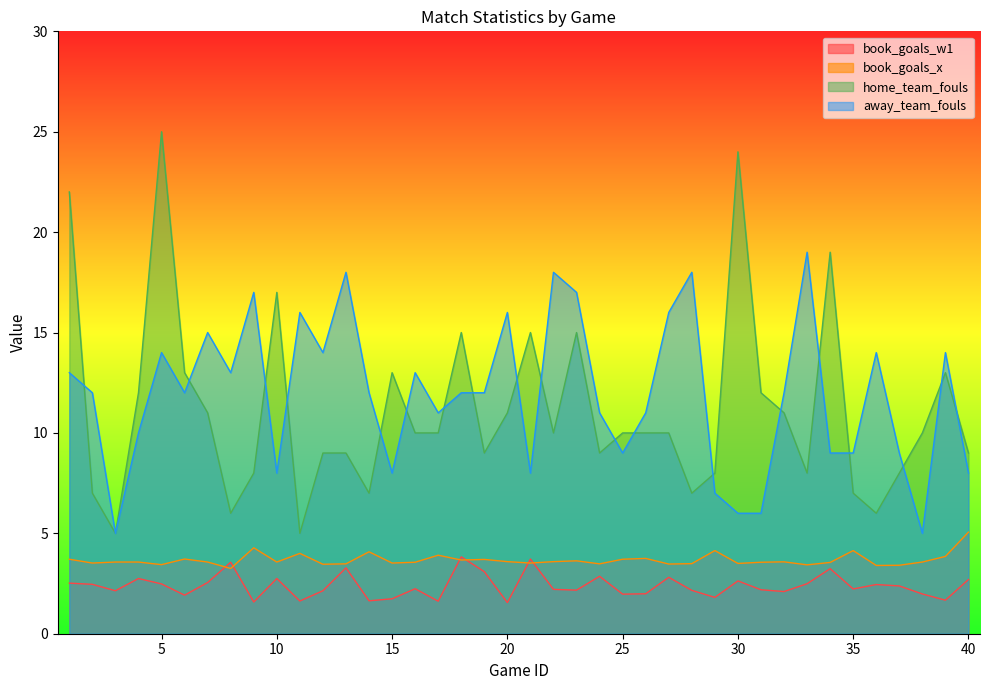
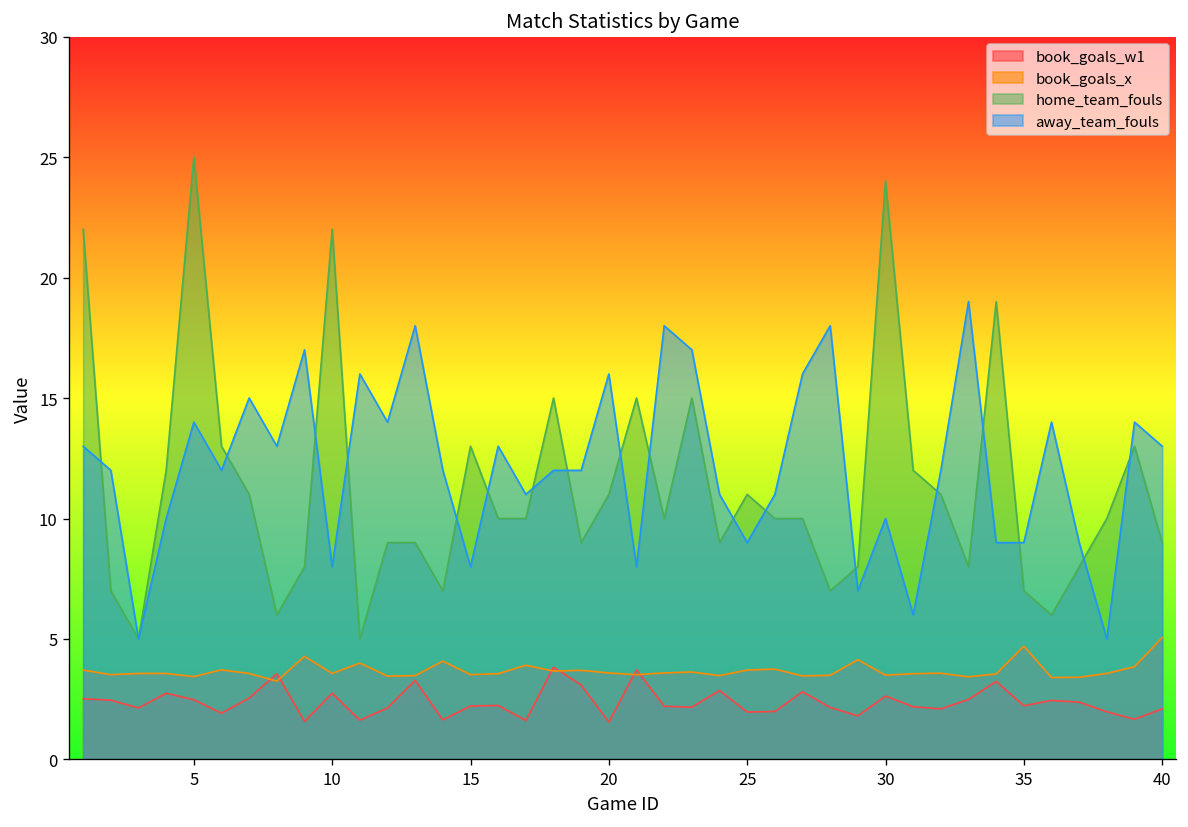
home_team_fouls, 10: 17 -> 22
book_goals_w1, 15: 1.7 -> 2.2
home_team_fouls, 25: 10 -> 11
away_team_fouls, 30: 6 -> 10
book_goals_x, 35: 4.1 -> 4.7
book_goals_w1, 40: 2.7 -> 2.1
away_team_fouls, 40: 8 -> 13
